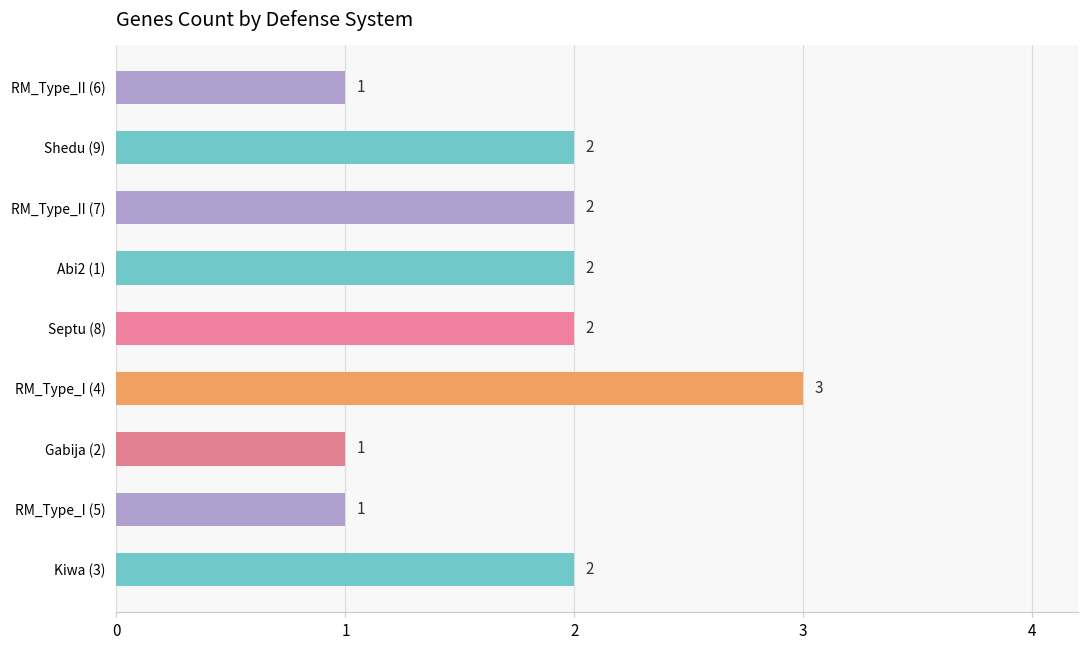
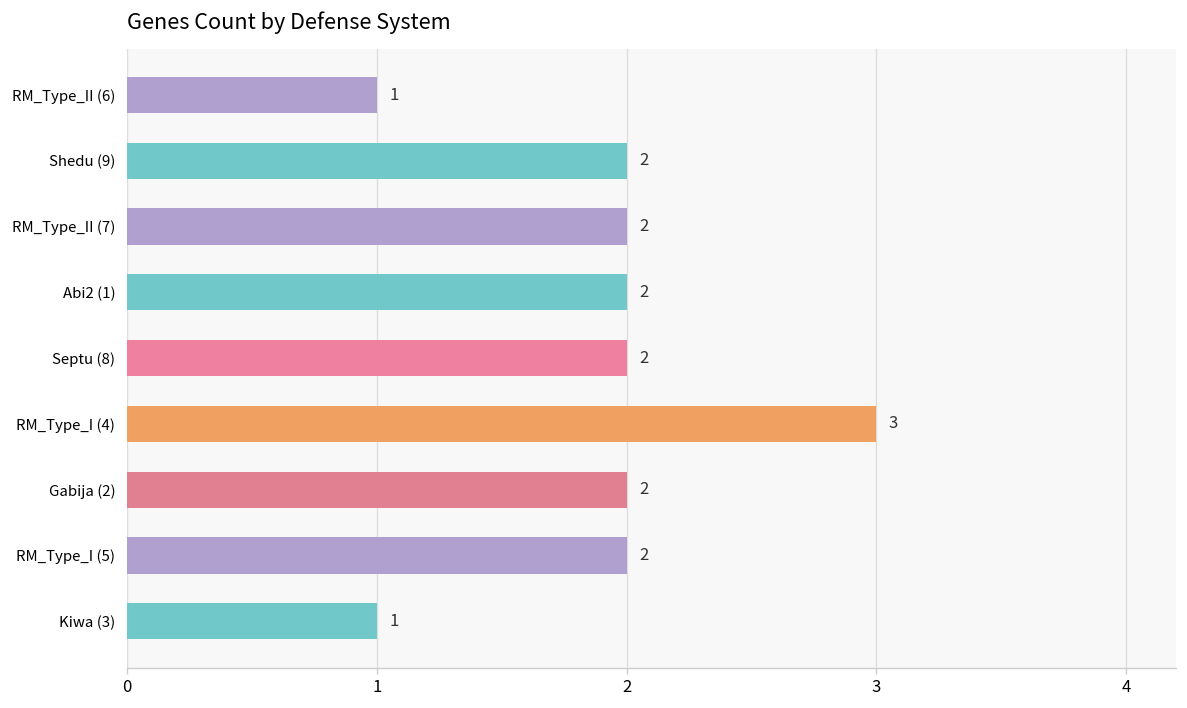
Gabija (2): 1 -> 2
RM_Type_I (5): 1 -> 2
Kiwa (3): 2 -> 1
